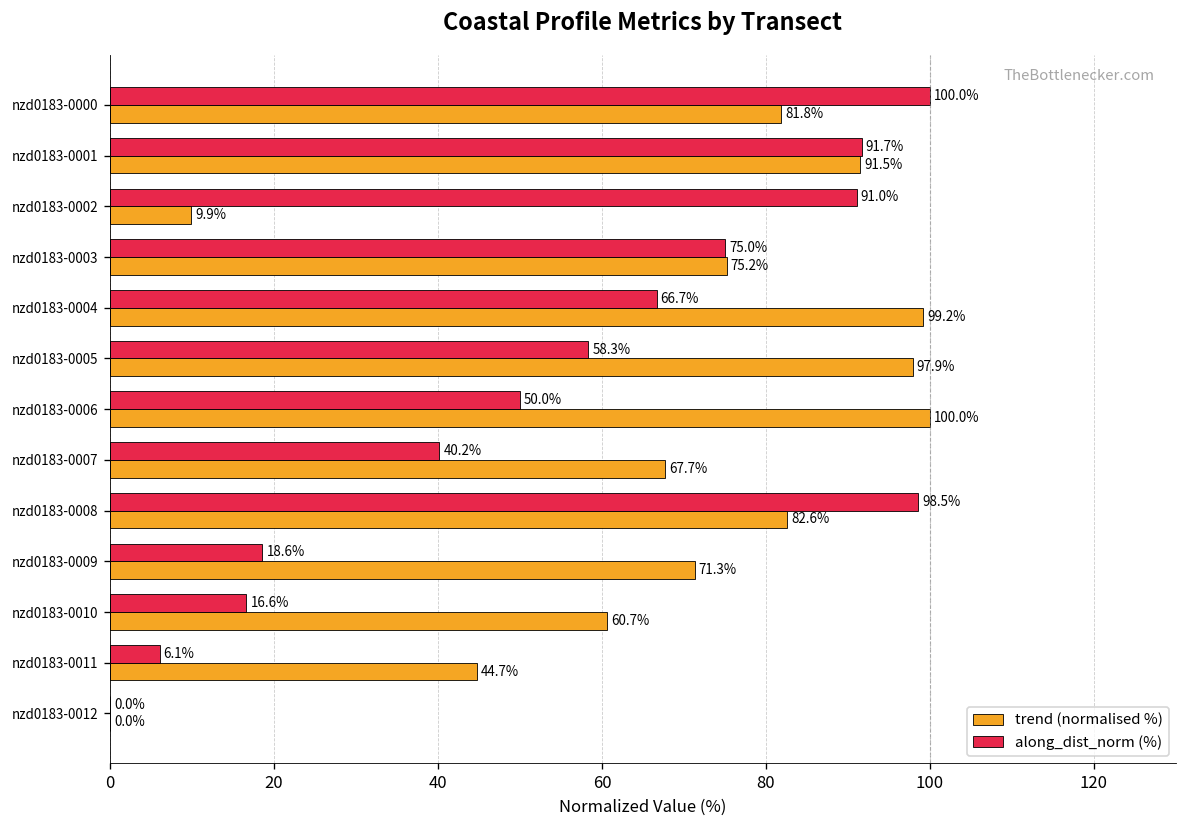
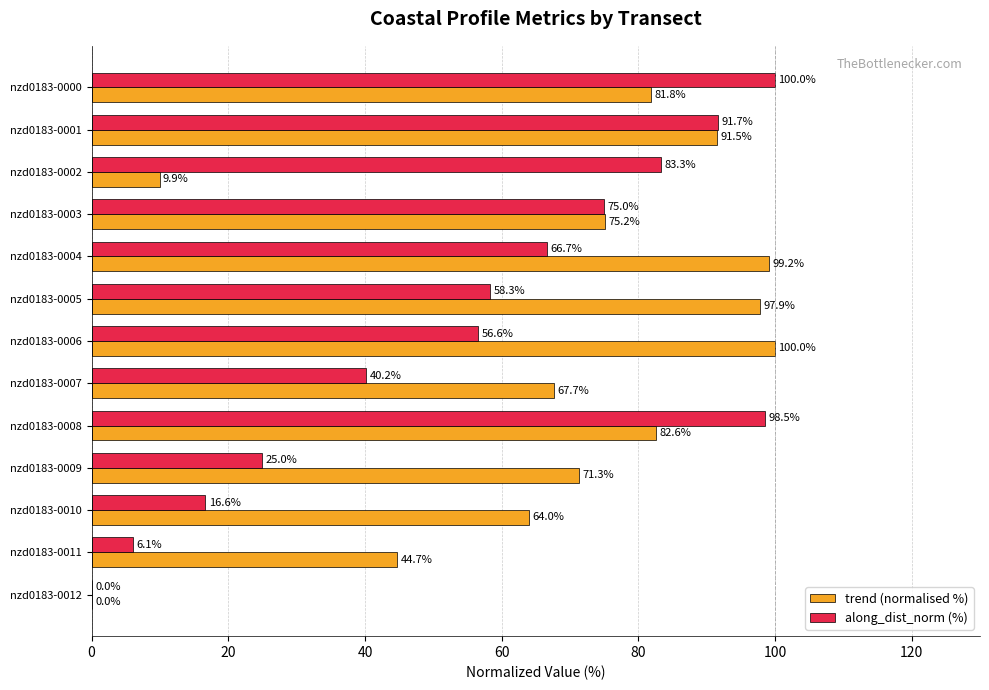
along_dist_norm (%), nzd0183-0002: 91.0% -> 83.3%
along_dist_norm (%), nzd0183-0006: 50.0% -> 56.6%
along_dist_norm (%), nzd0183-0009: 18.6% -> 25.0%
trend (normalised %), nzd0183-0010: 60.7% -> 64.0%
